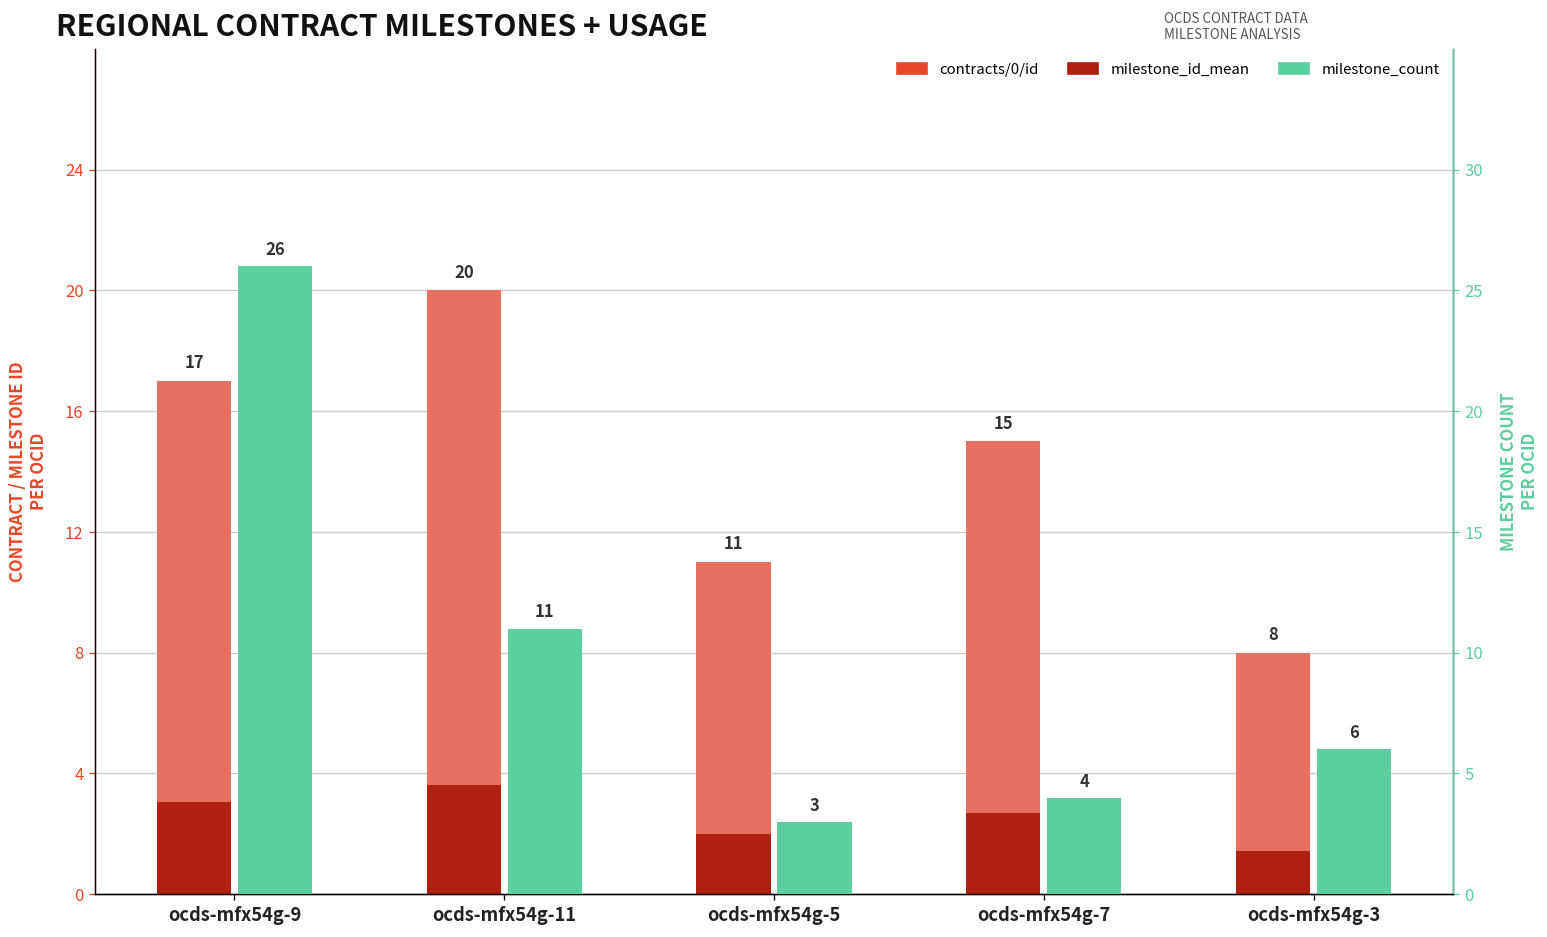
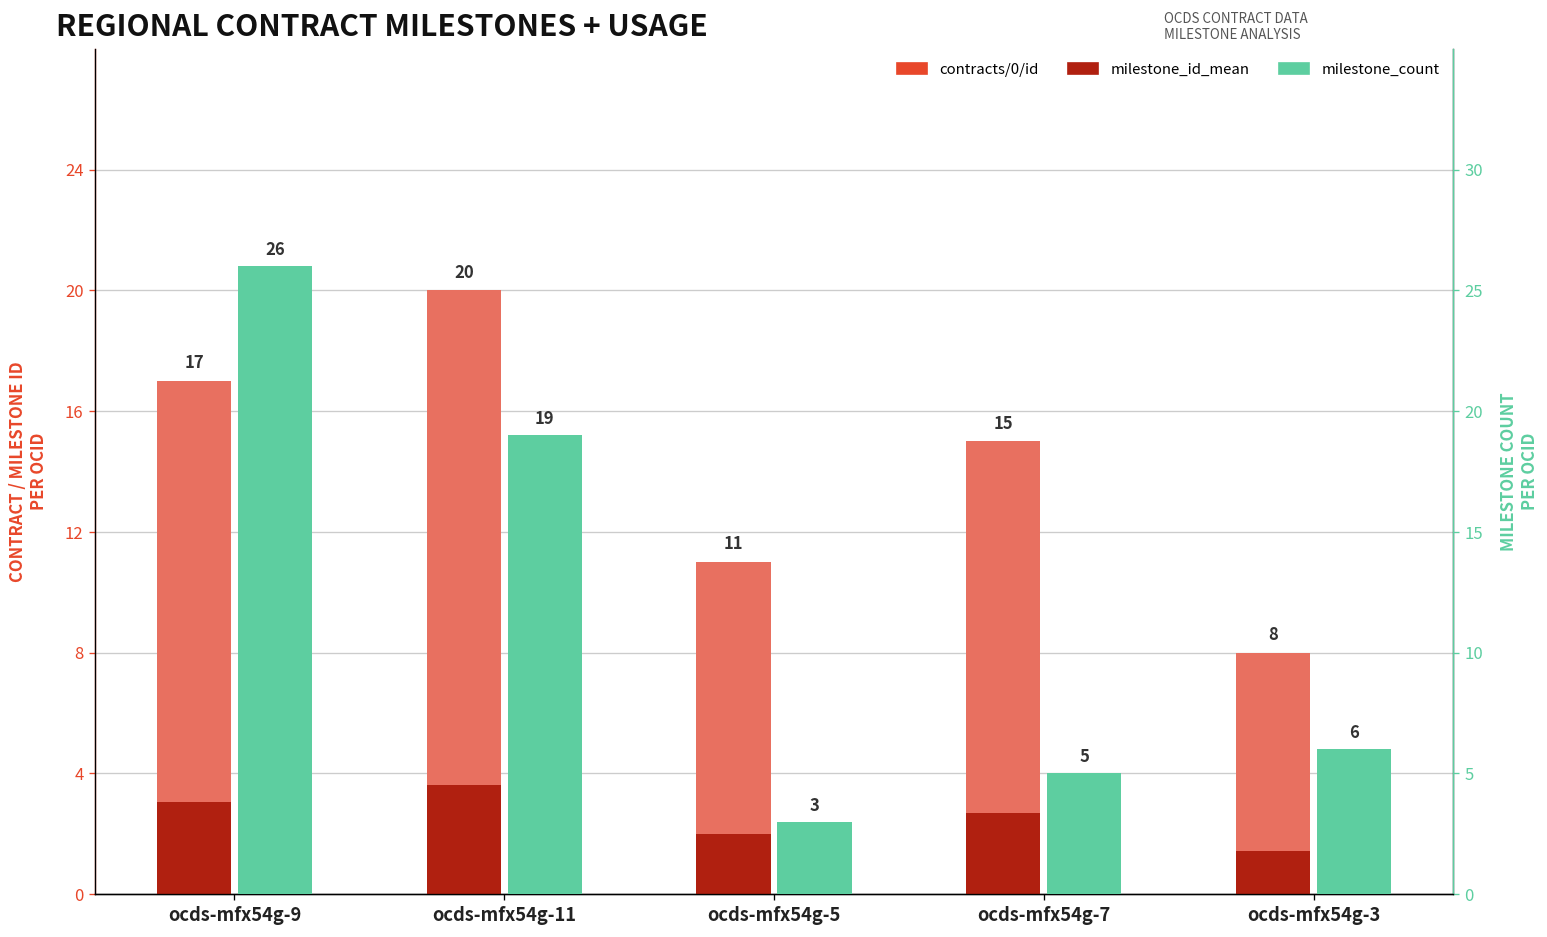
milestone_count, ocds-mfx54g-11: 11 -> 19
milestone_count, ocds-mfx54g-7: 4 -> 5
